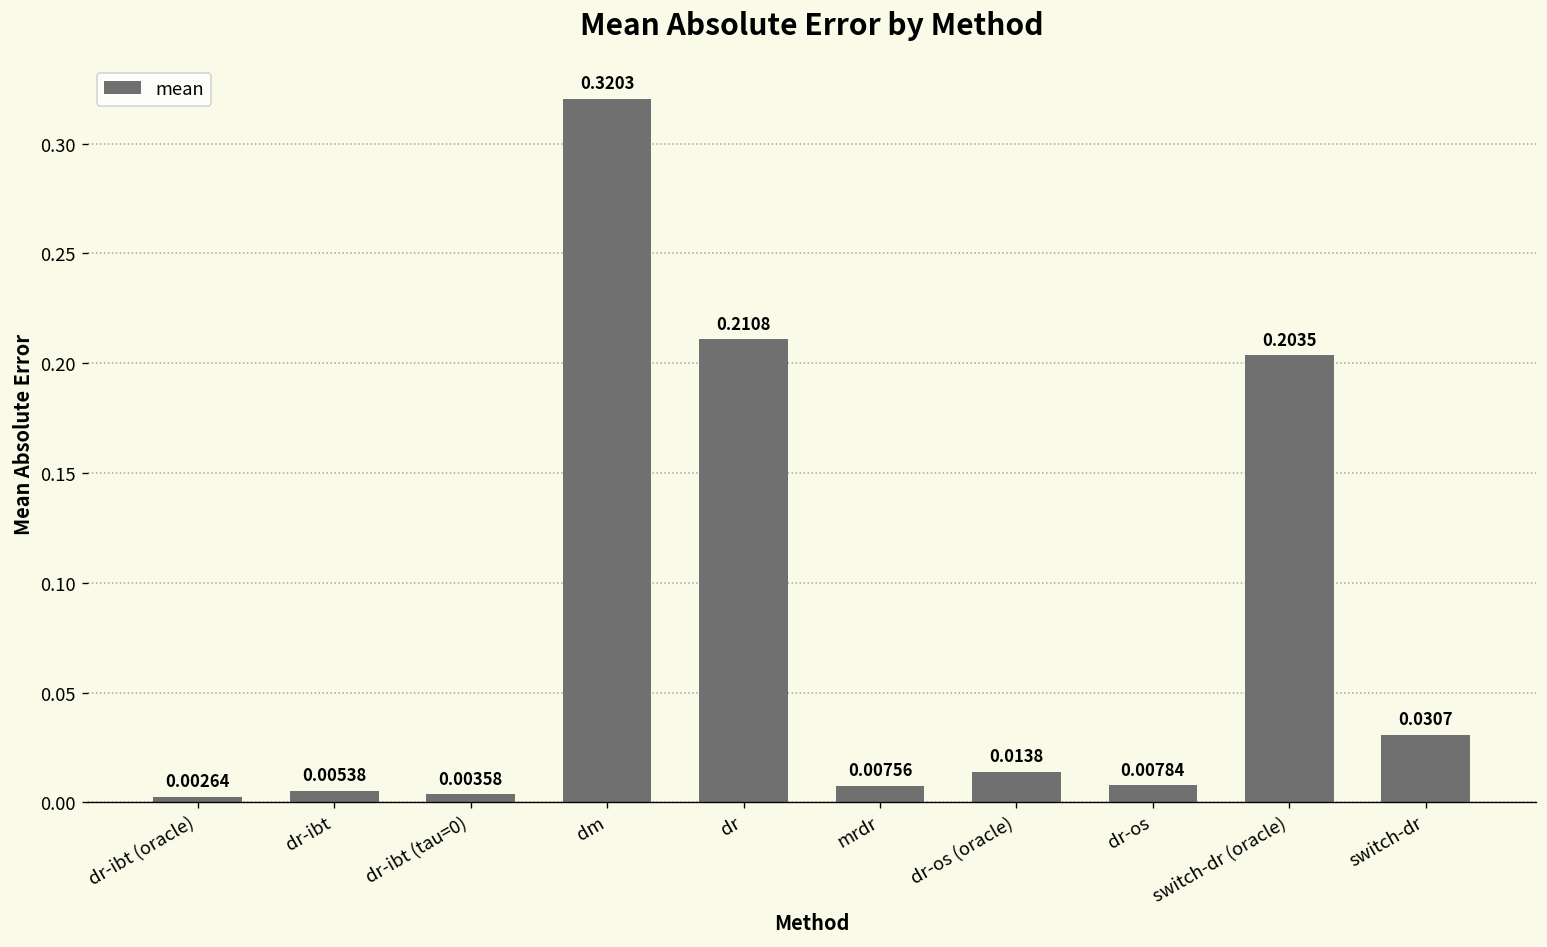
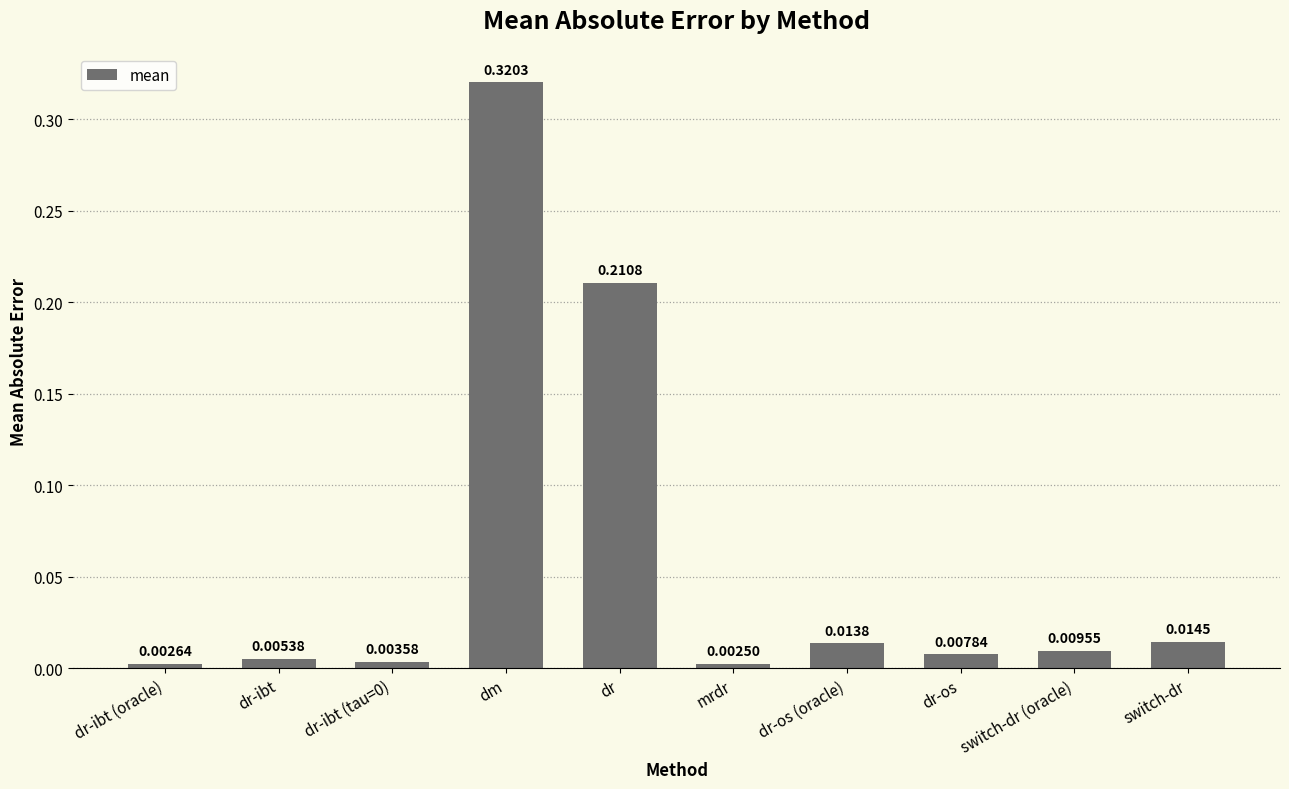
mrdr: 0.00756 -> 0.00250
switch-dr (oracle): 0.2035 -> 0.00955
switch-dr: 0.0307 -> 0.0145
